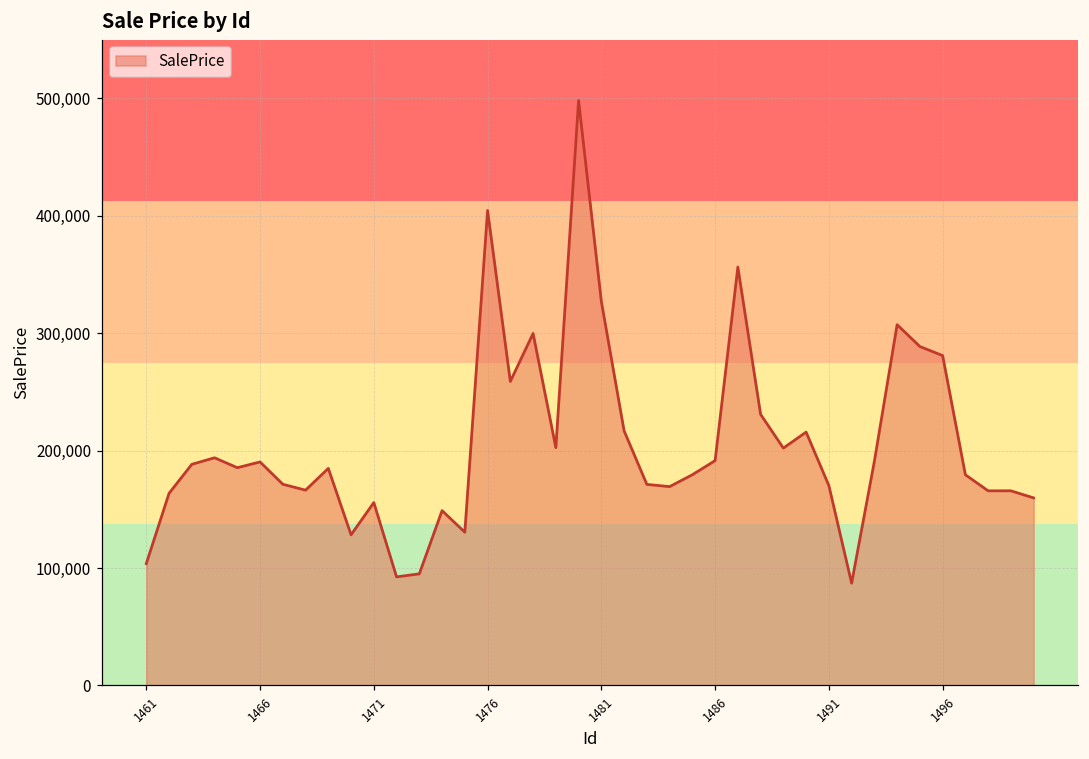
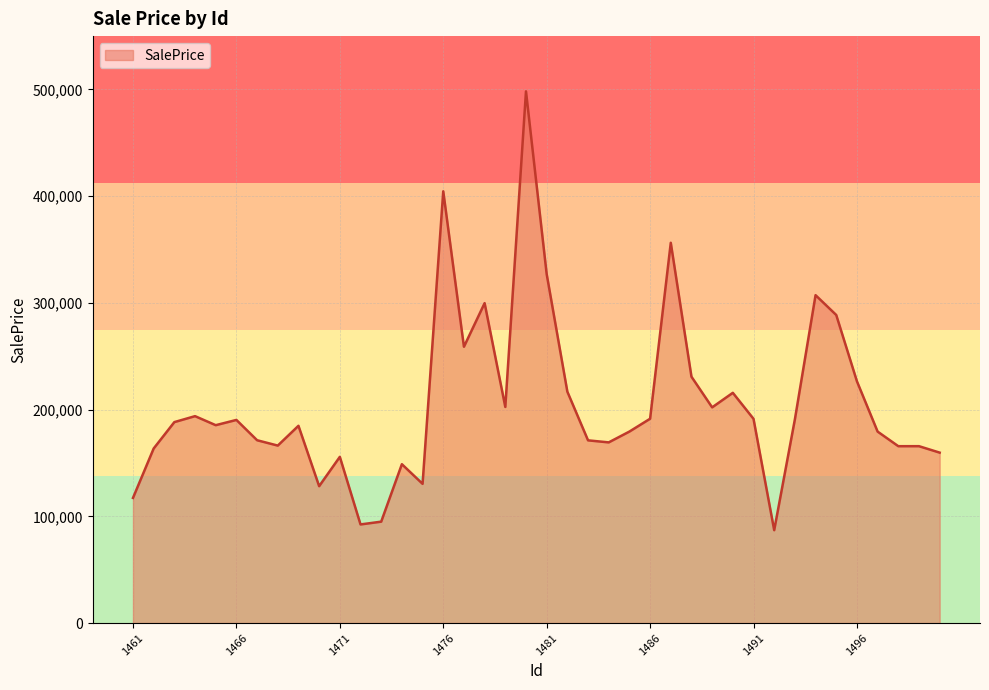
1461: 104,000 -> 117,000
1491: 170,000 -> 191,000
1496: 281,000 -> 227,000
